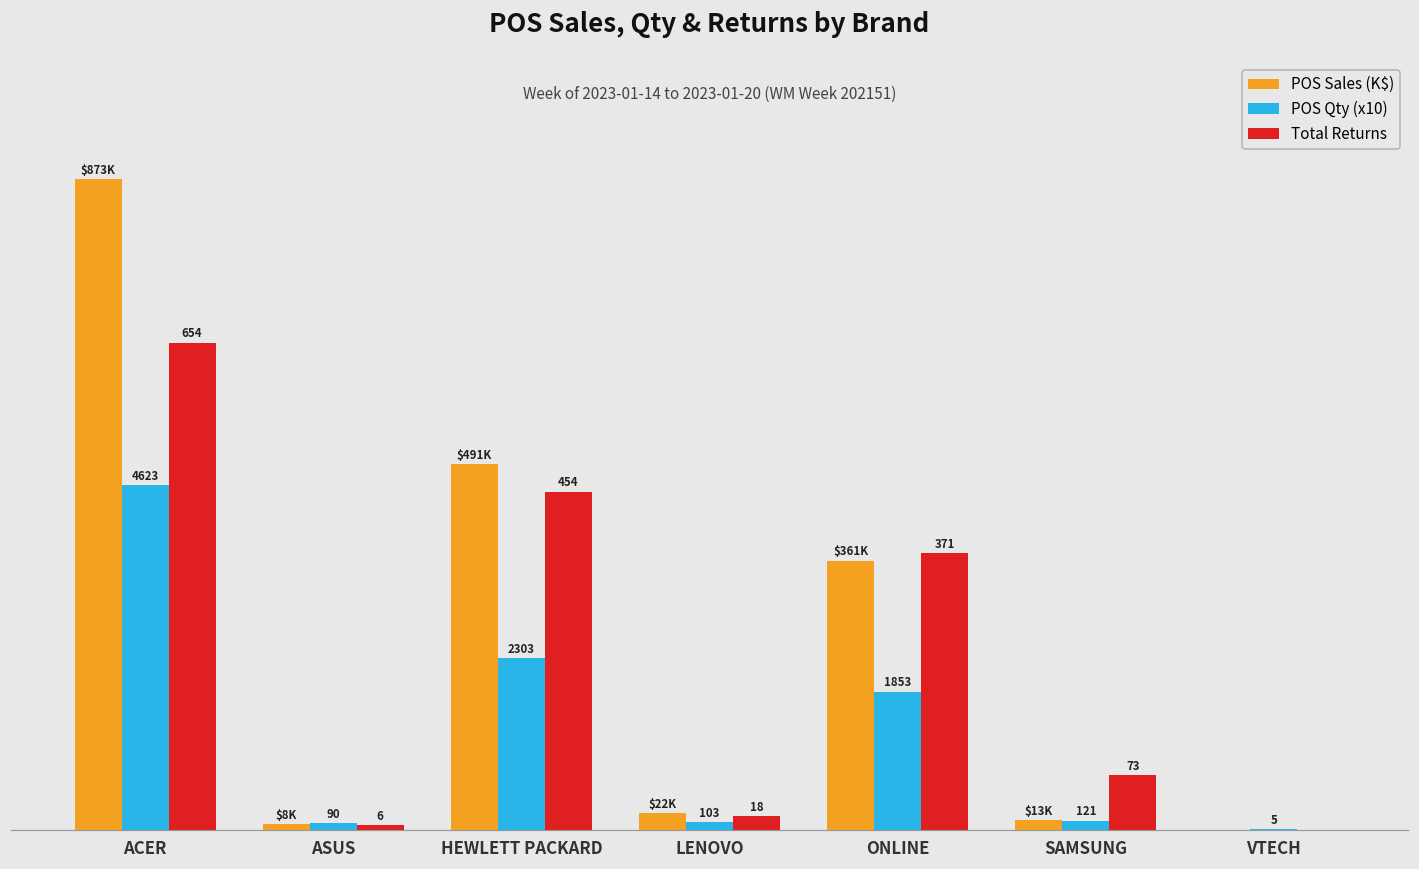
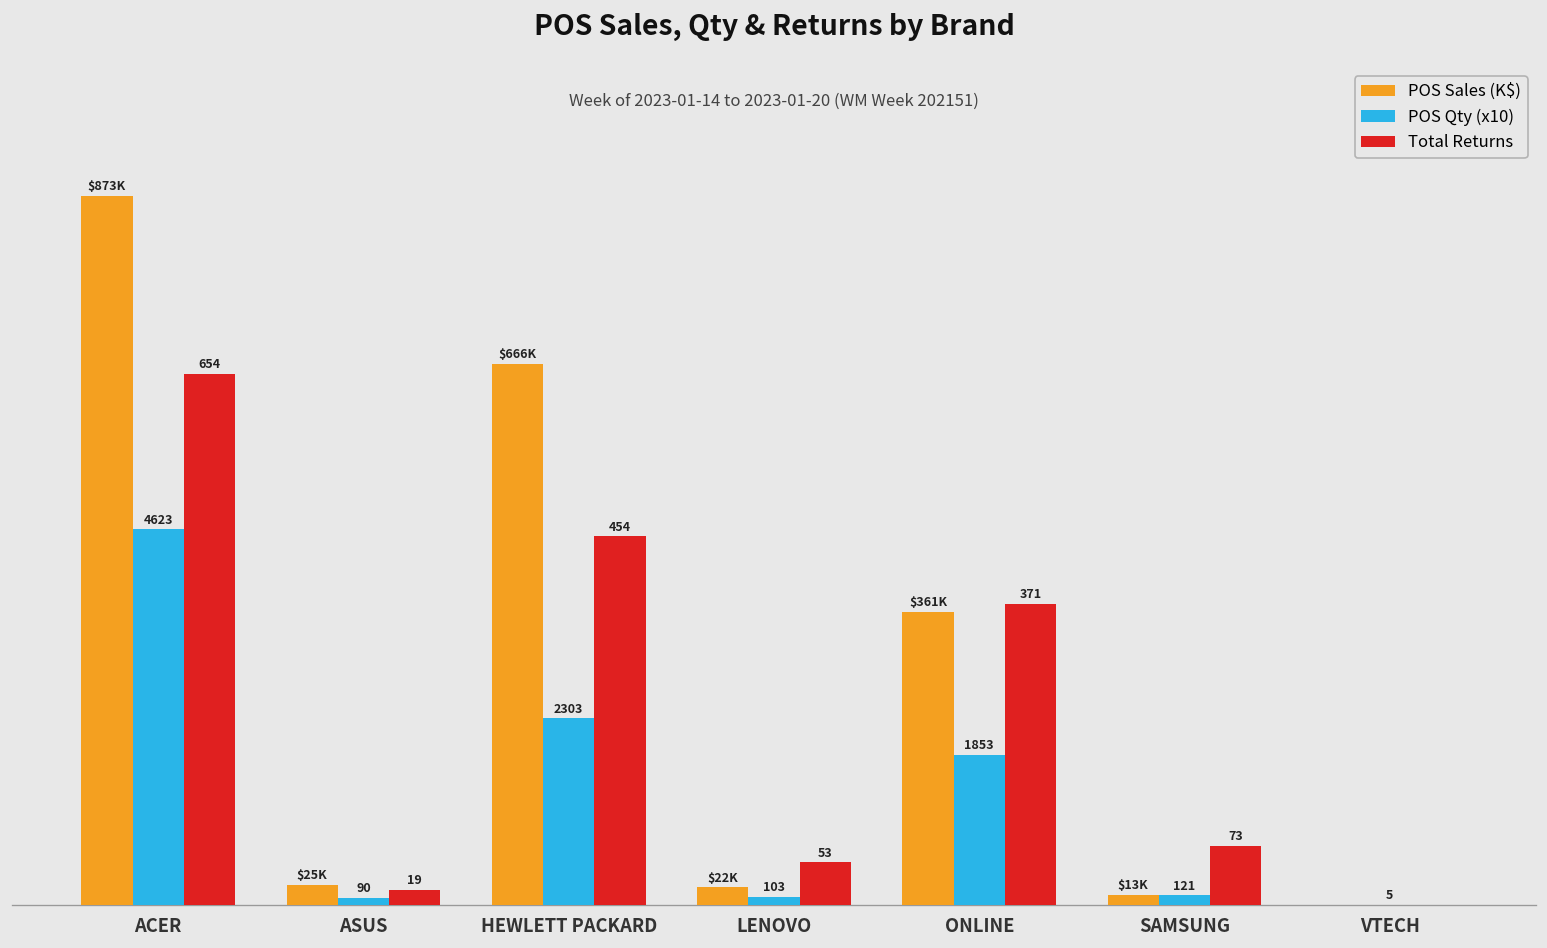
POS Sales (K$), ASUS: $8K -> $25K
Total Returns, ASUS: 6 -> 19
POS Sales (K$), HEWLETT PACKARD: $491K -> $666K
Total Returns, LENOVO: 18 -> 53
